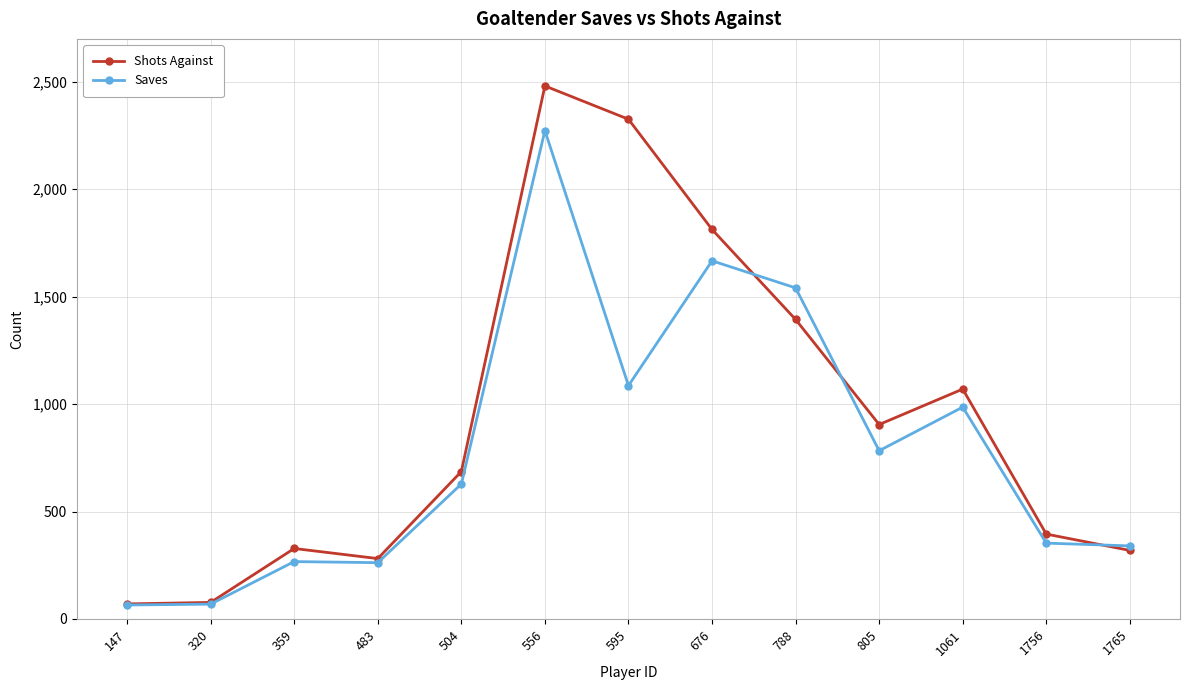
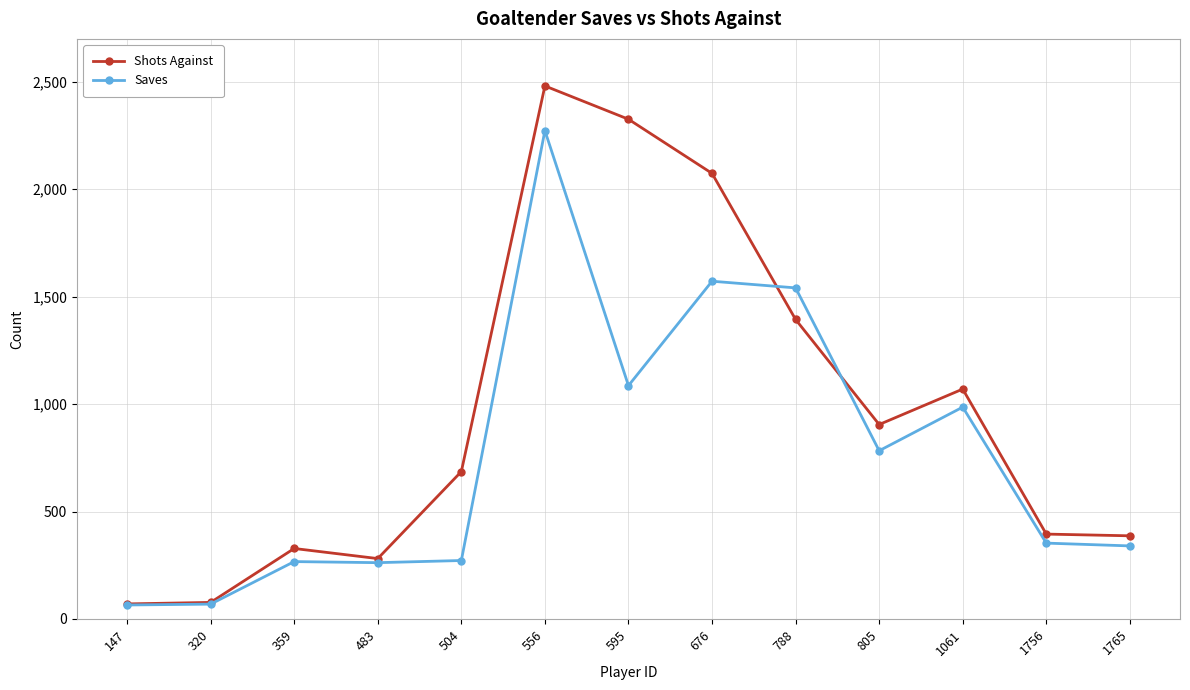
Saves, 504: 630 -> 270
Shots Against, 676: 1,810 -> 2,070
Saves, 676: 1,670 -> 1,570
Shots Against, 1765: 320 -> 390
